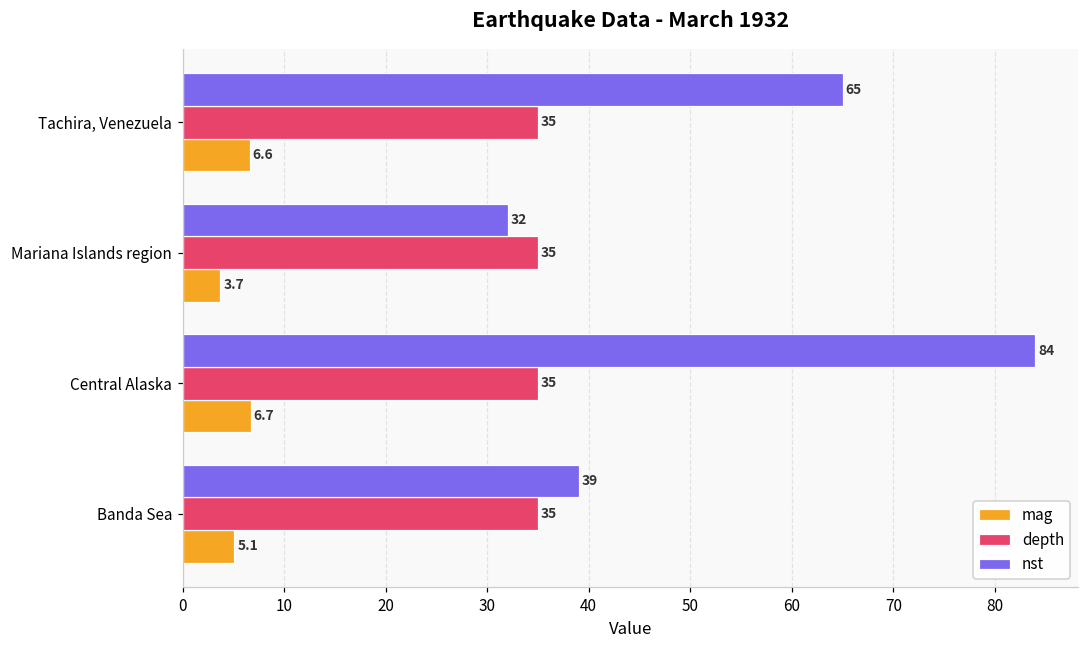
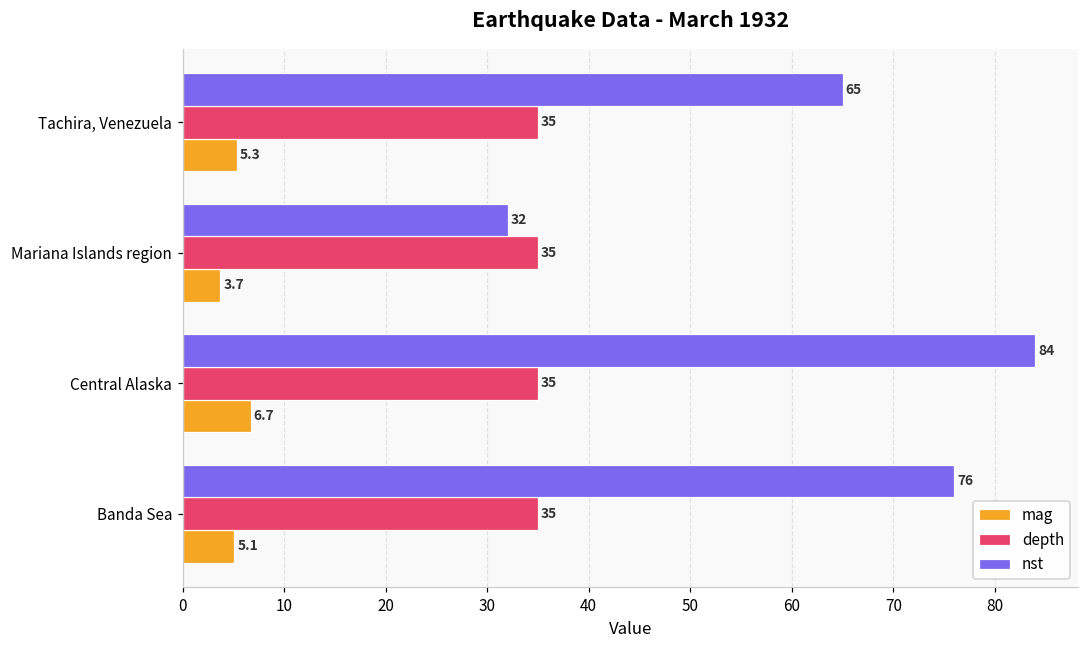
mag, Tachira, Venezuela: 6.6 -> 5.3
nst, Banda Sea: 39 -> 76
